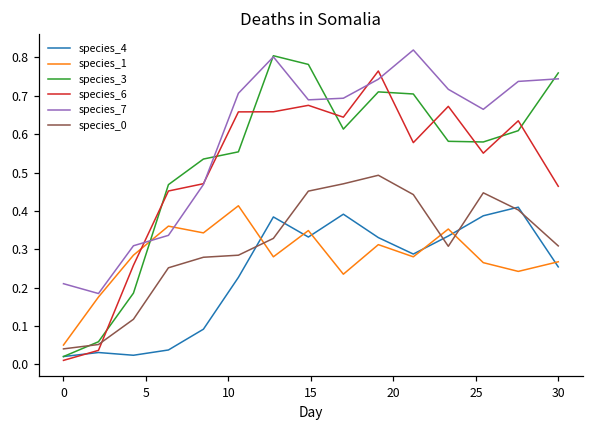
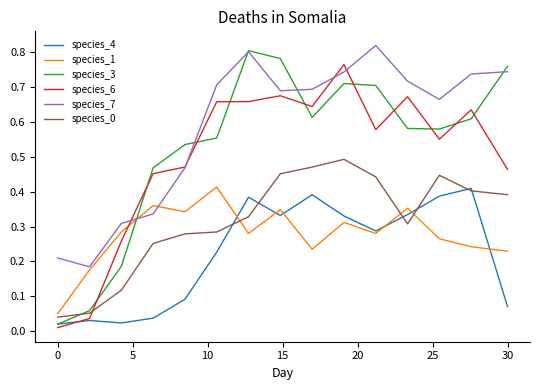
species_4, 30: 0.25 -> 0.07
species_1, 30: 0.27 -> 0.23
species_0, 30: 0.31 -> 0.39
